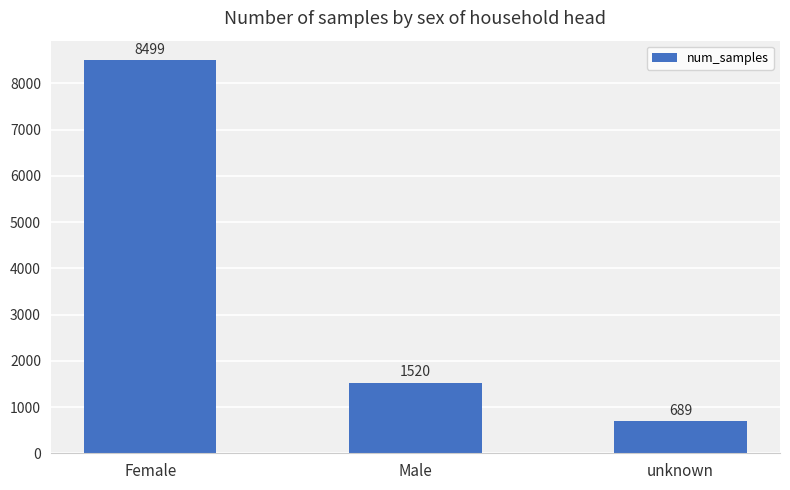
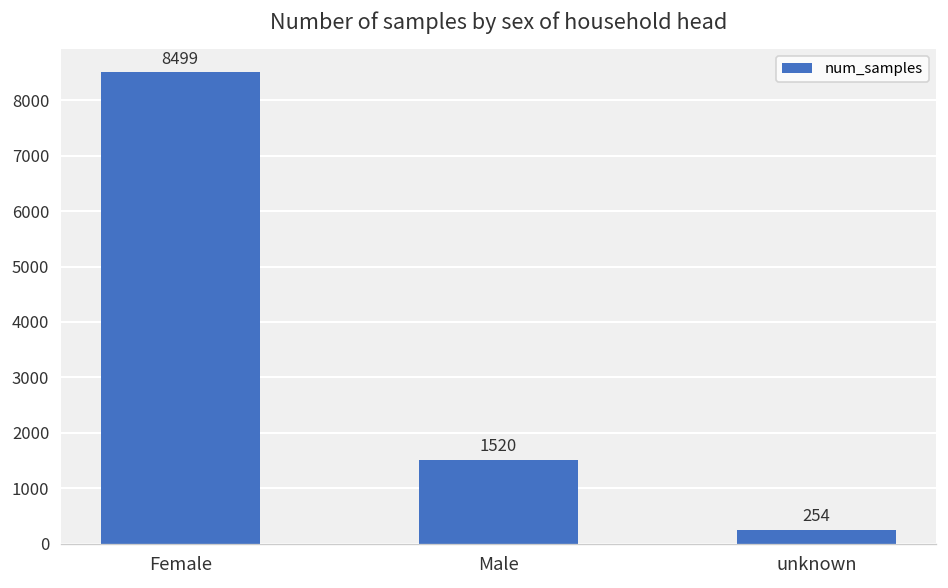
unknown: 689 -> 254
